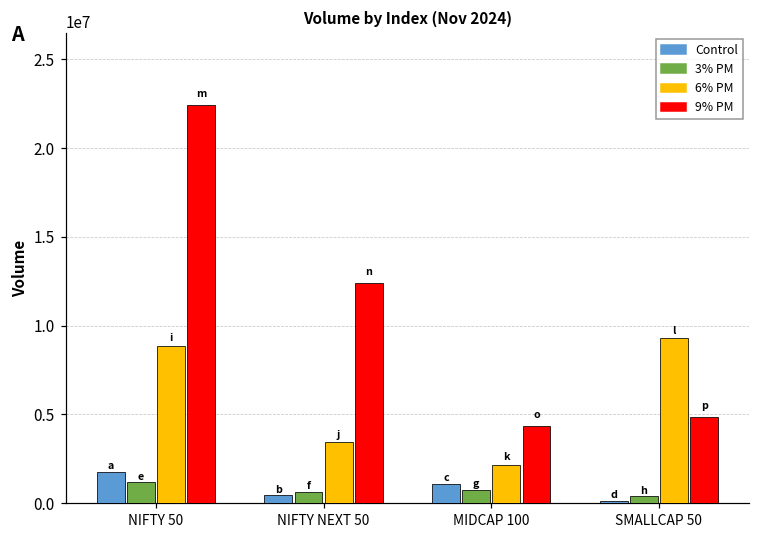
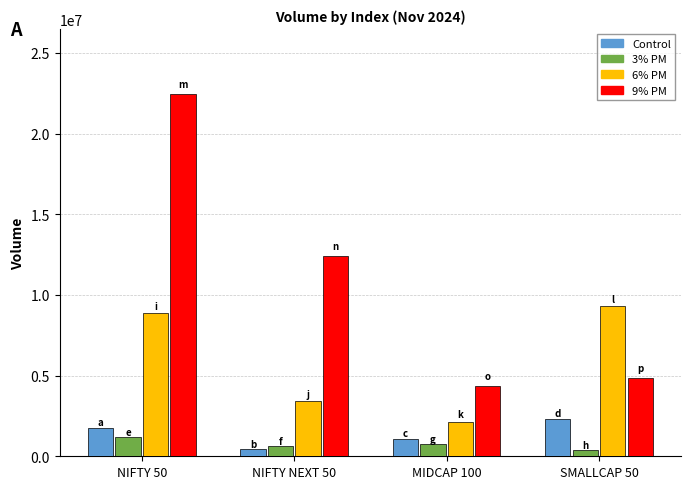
Control, SMALLCAP 50: 100000 -> 2300000
